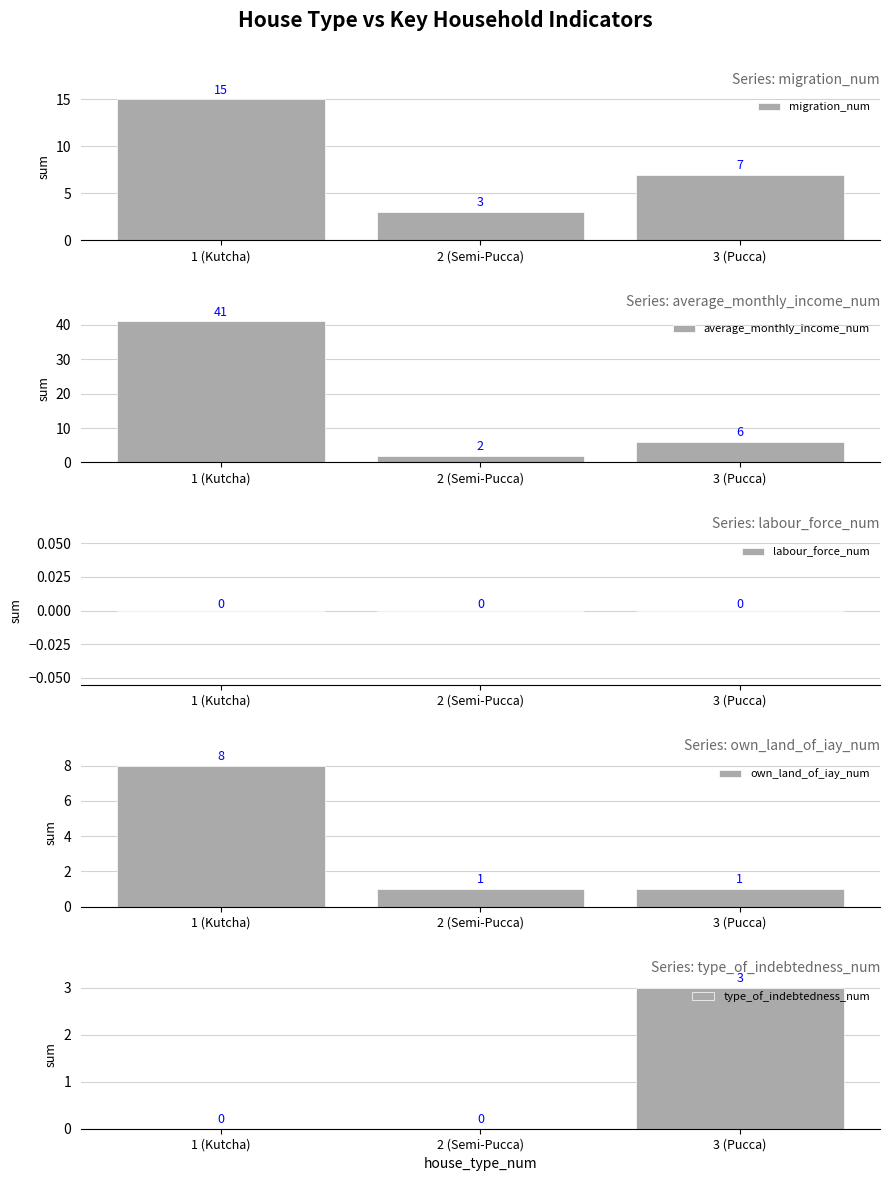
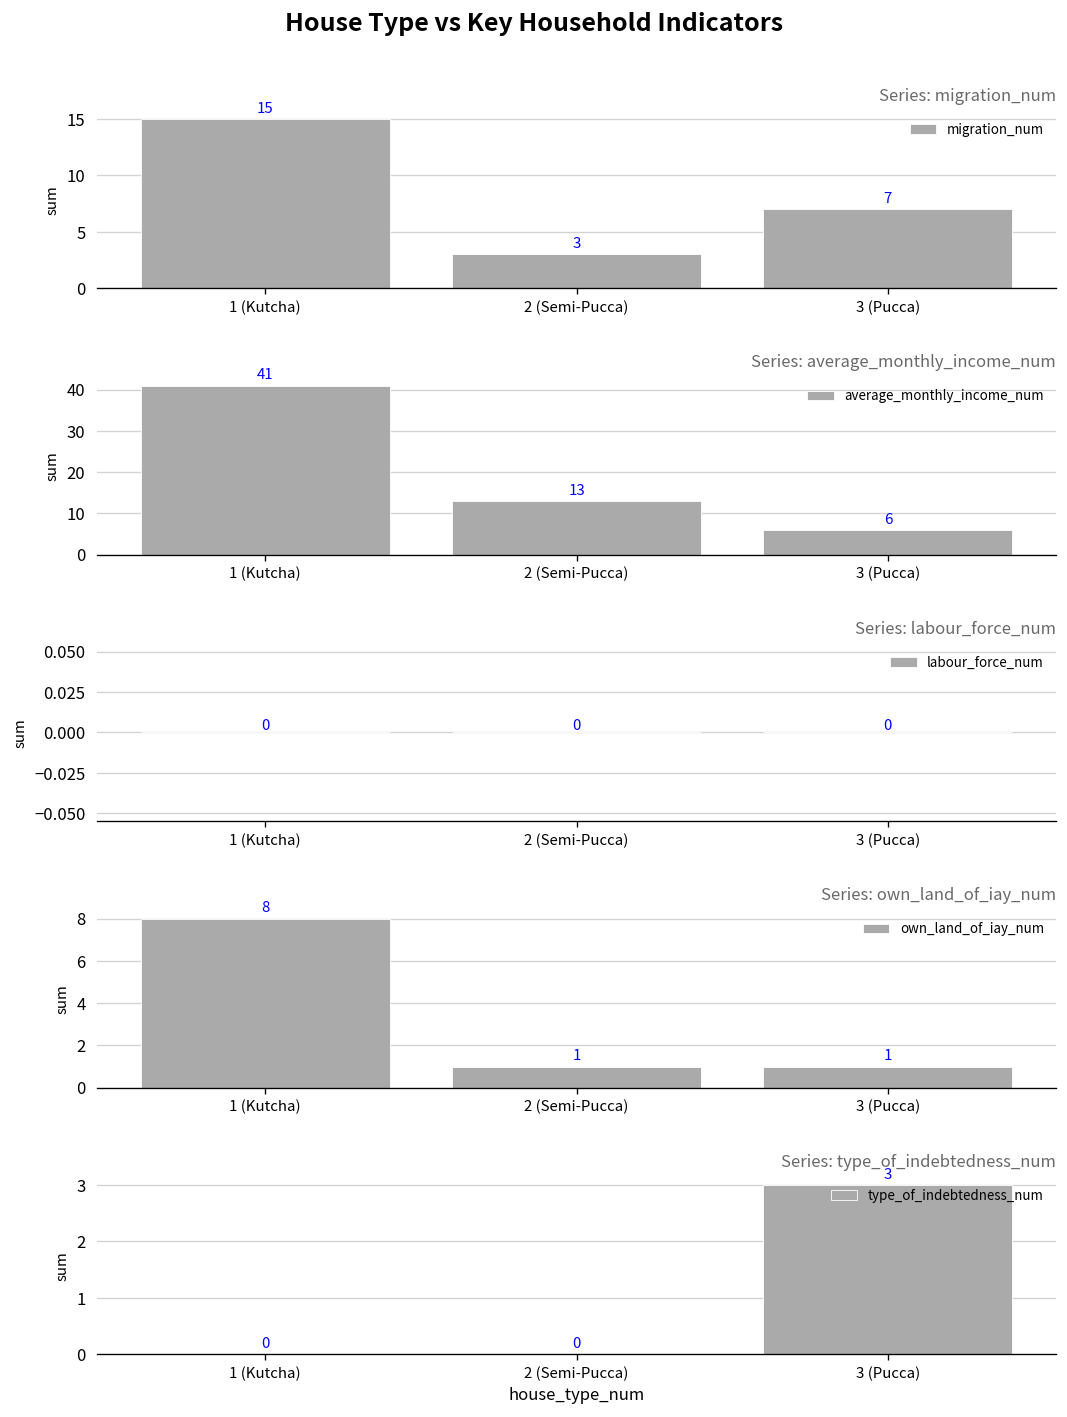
Series: average_monthly_income_num, 2 (Semi-Pucca): 2 -> 13
